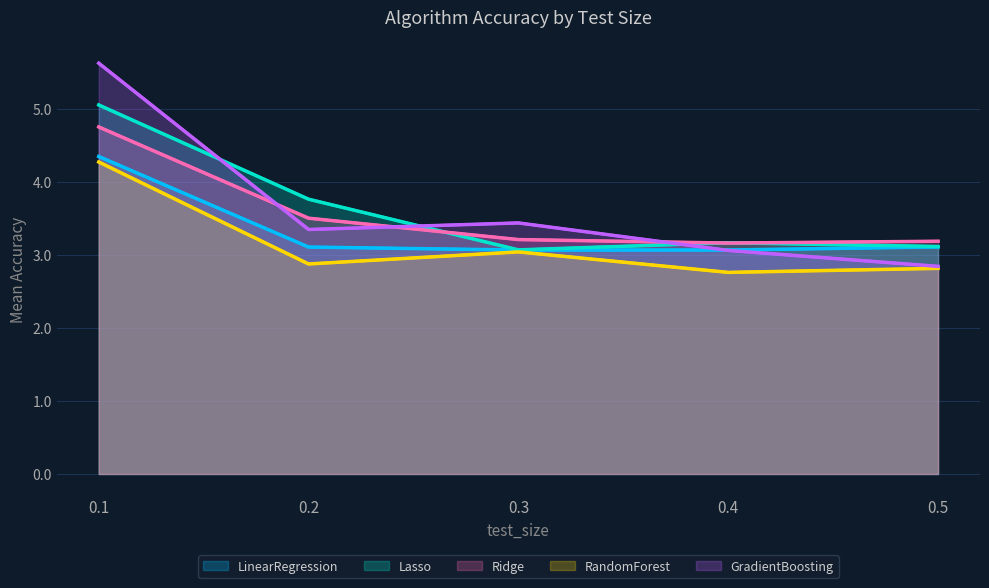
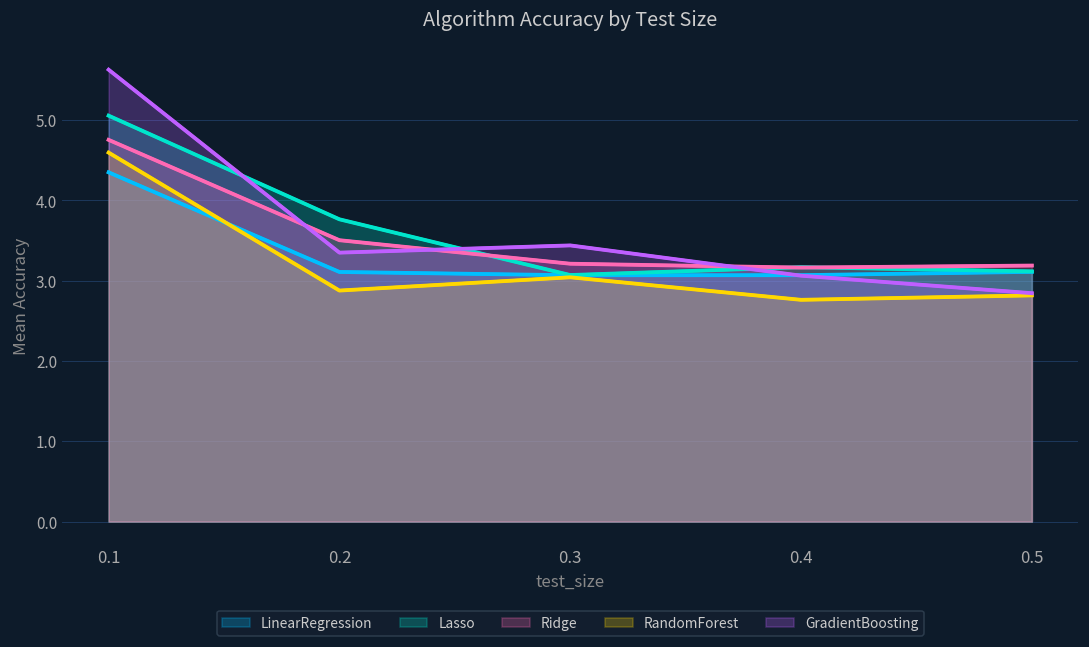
RandomForest, 0.1: 4.3 -> 4.6
